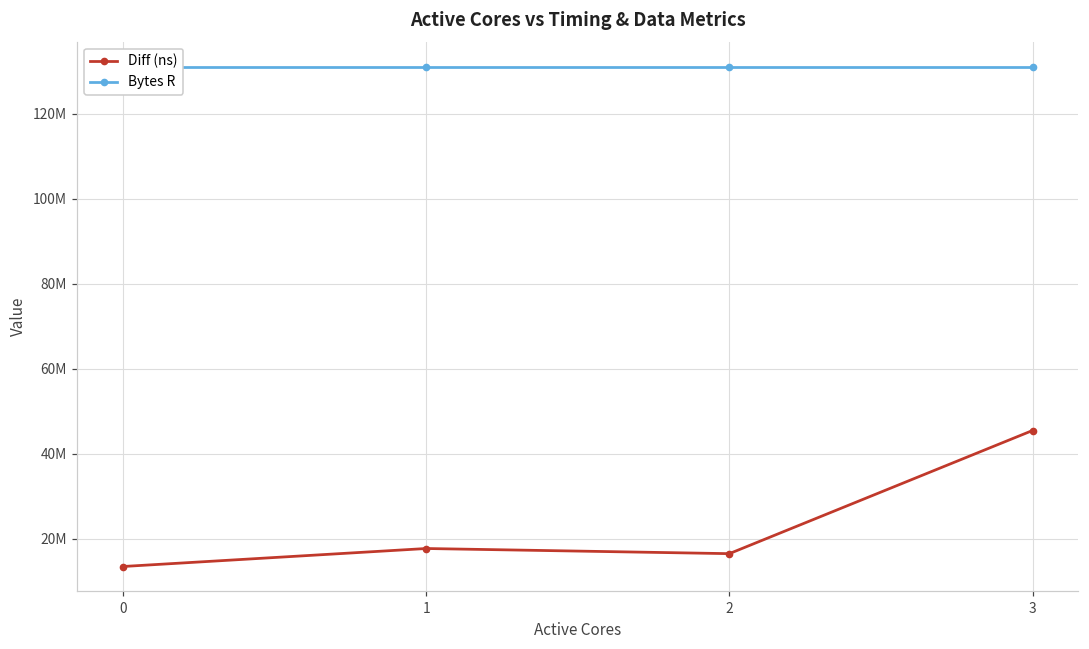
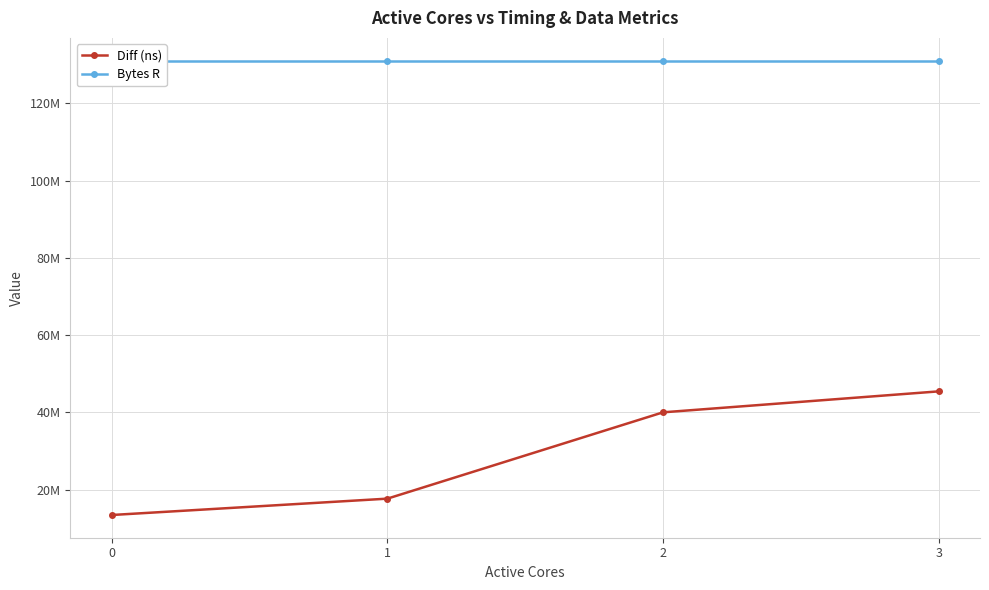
Diff (ns), 2: 16000000 -> 40000000
